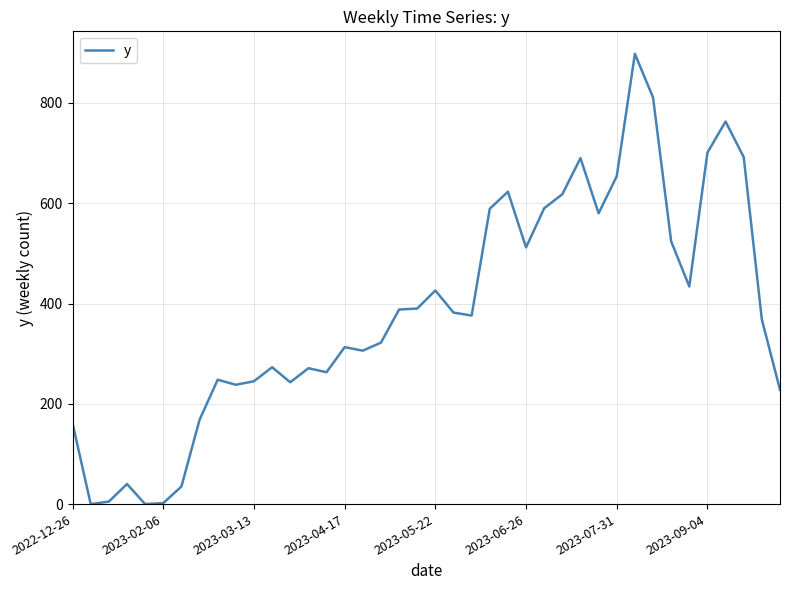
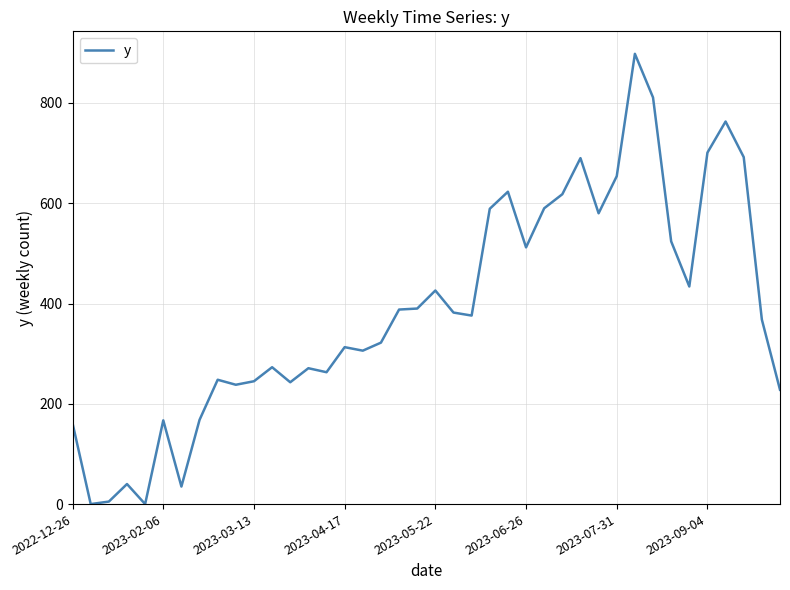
2023-02-06: 0 -> 170
